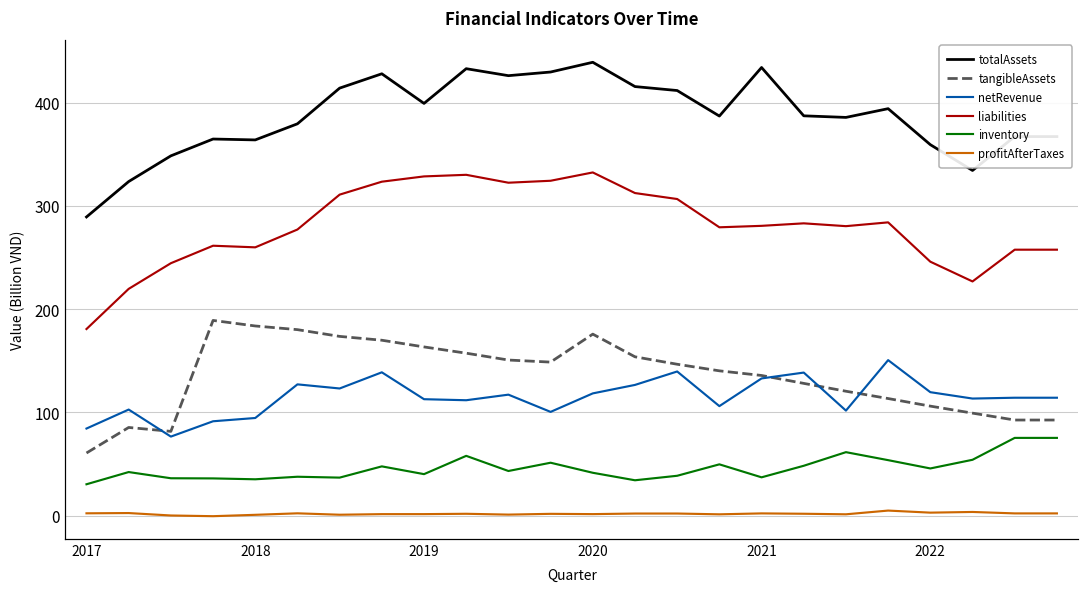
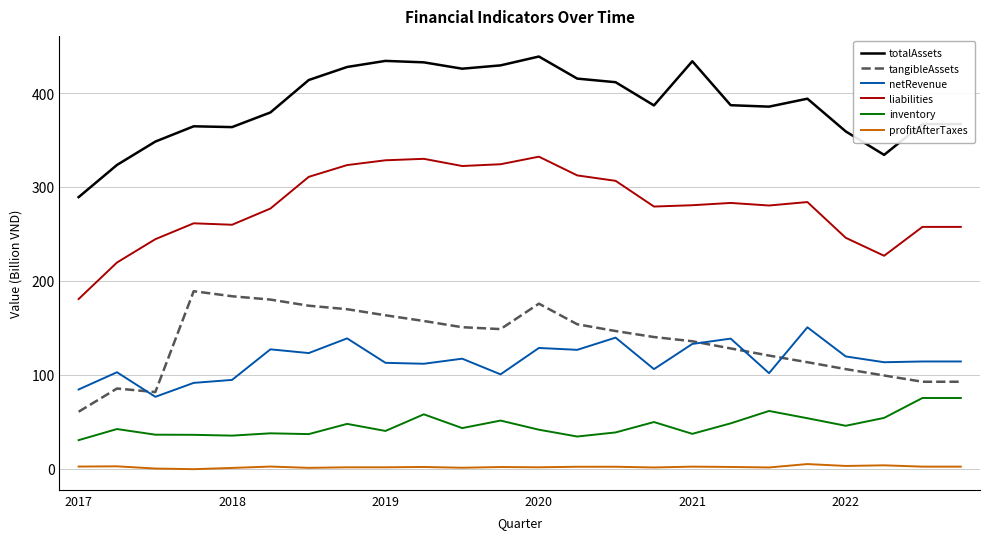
totalAssets, 2019: 400 -> 430
netRevenue, 2020: 120 -> 130
